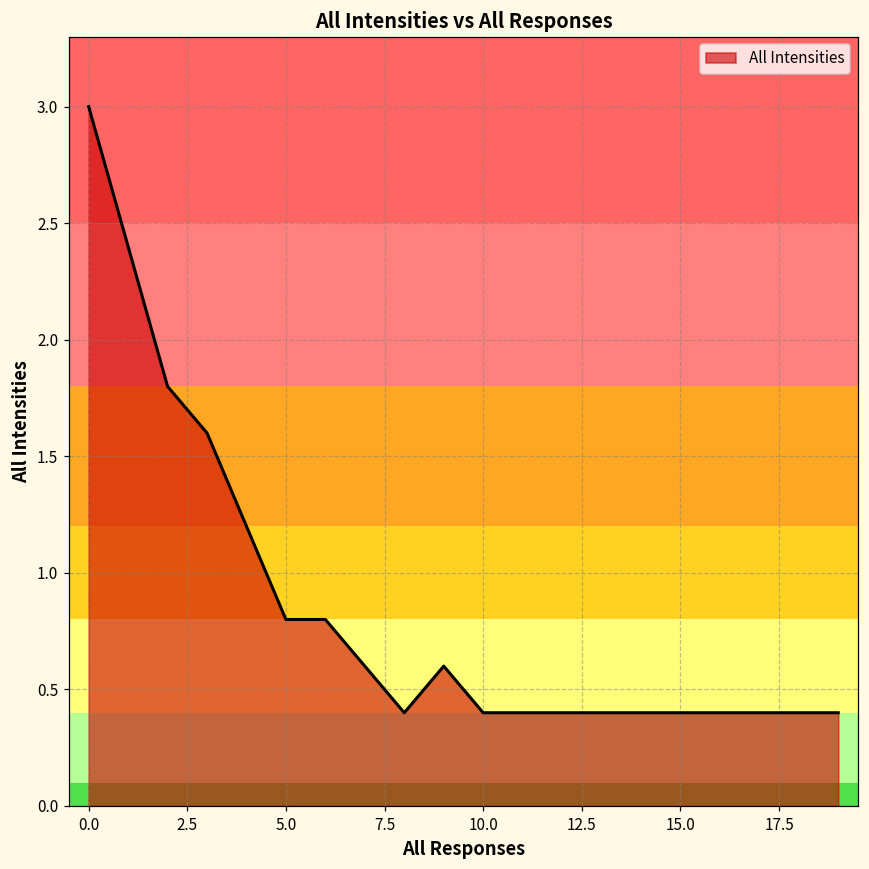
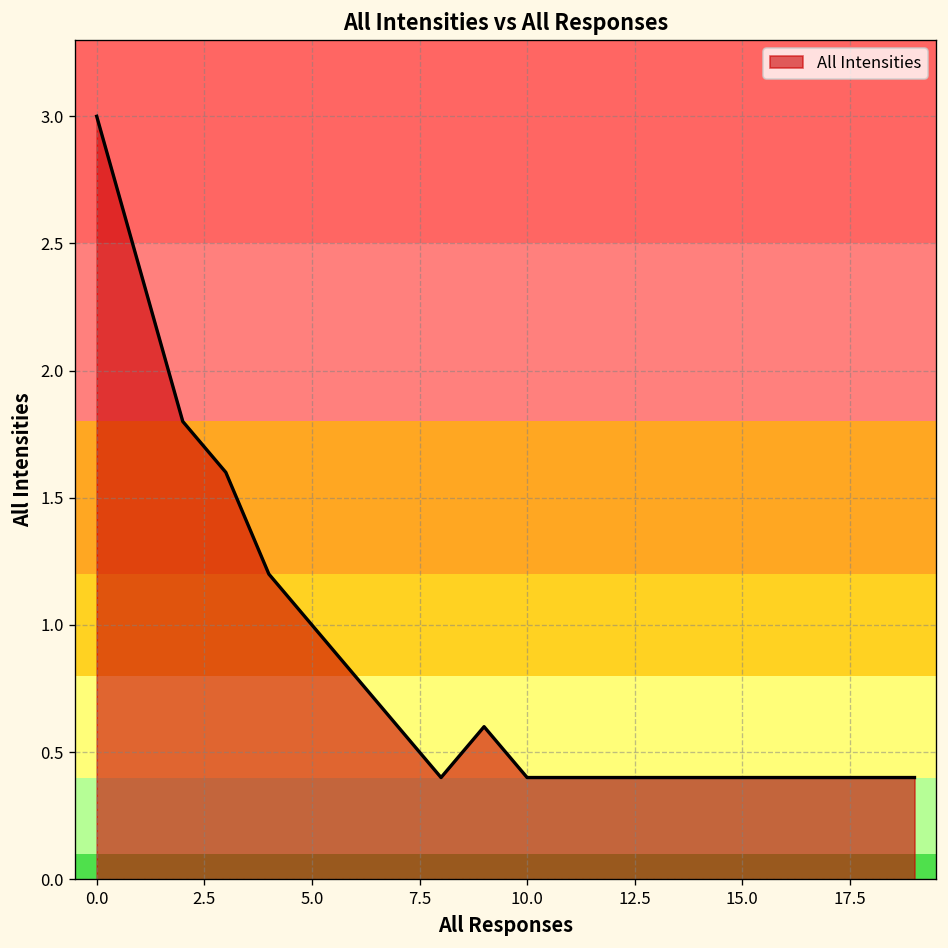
5.0: 0.8 -> 1.0
